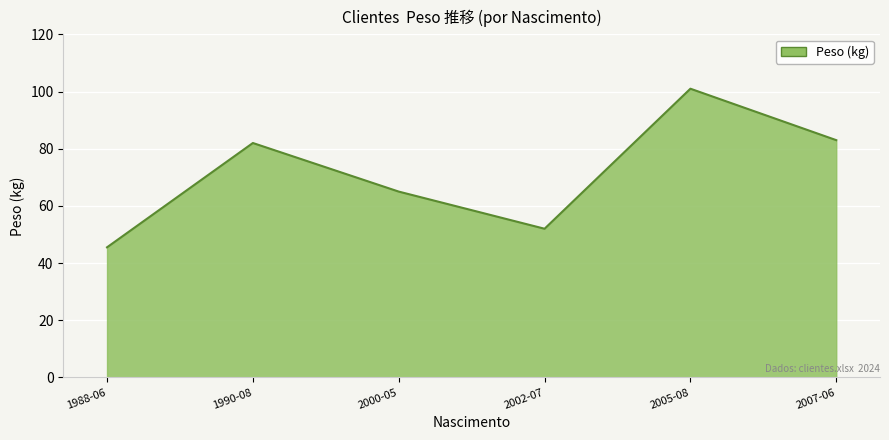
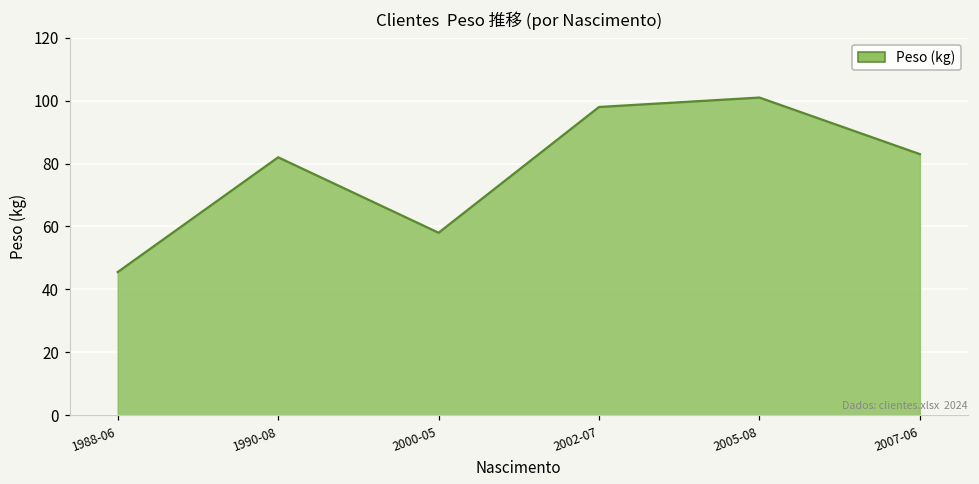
2000-05: 65 -> 58
2002-07: 52 -> 98
